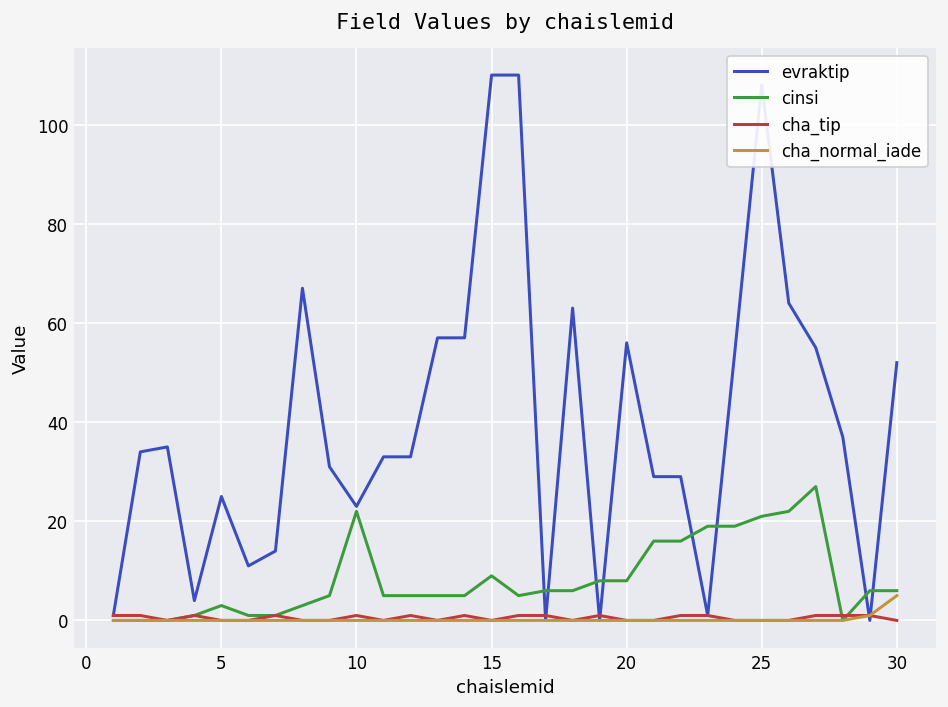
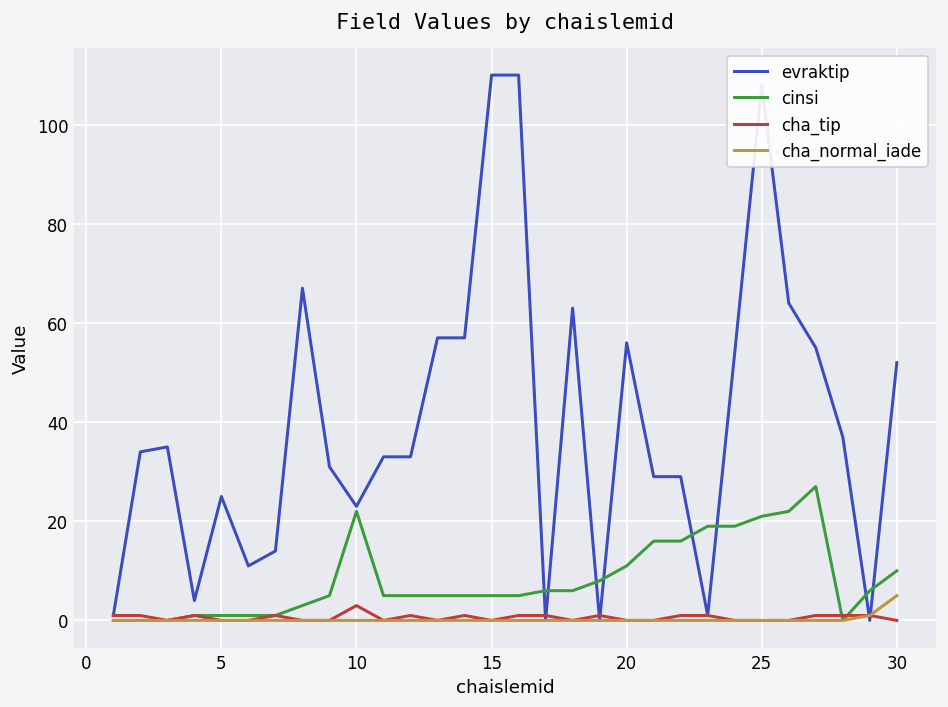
cinsi, 5: 3 -> 1
cha_tip, 10: 1 -> 3
cinsi, 15: 9 -> 5
cinsi, 20: 8 -> 11
cinsi, 30: 6 -> 10
